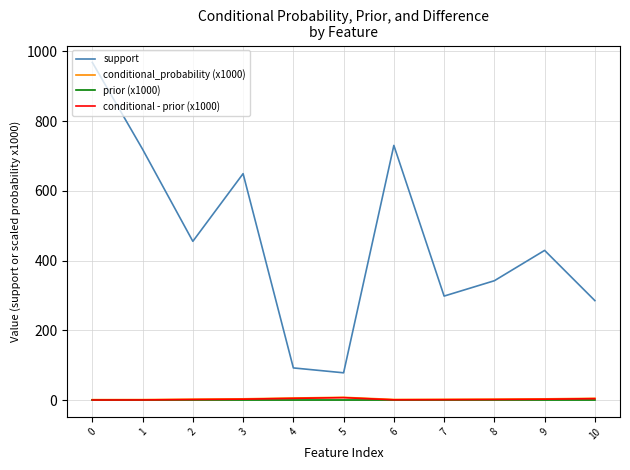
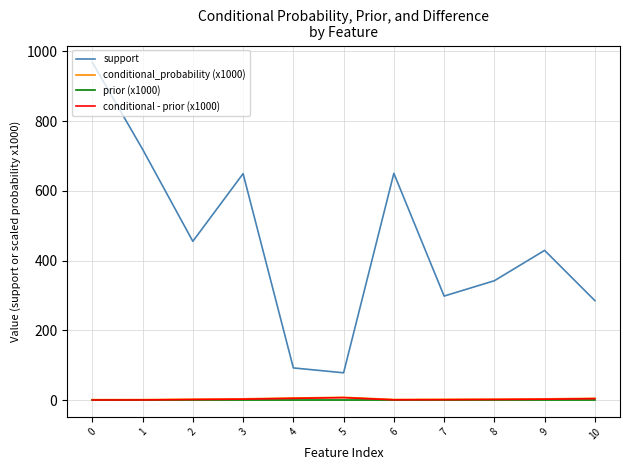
support, 6: 730 -> 650
